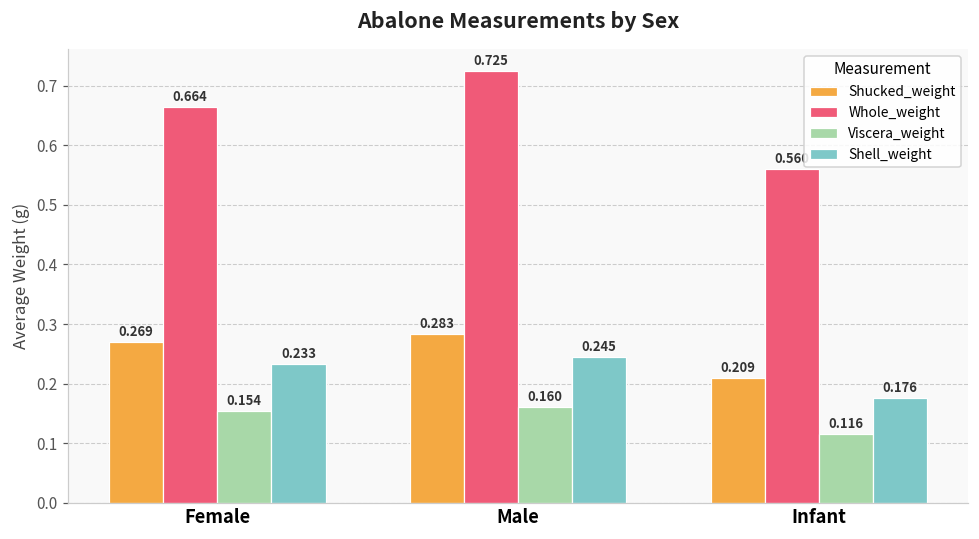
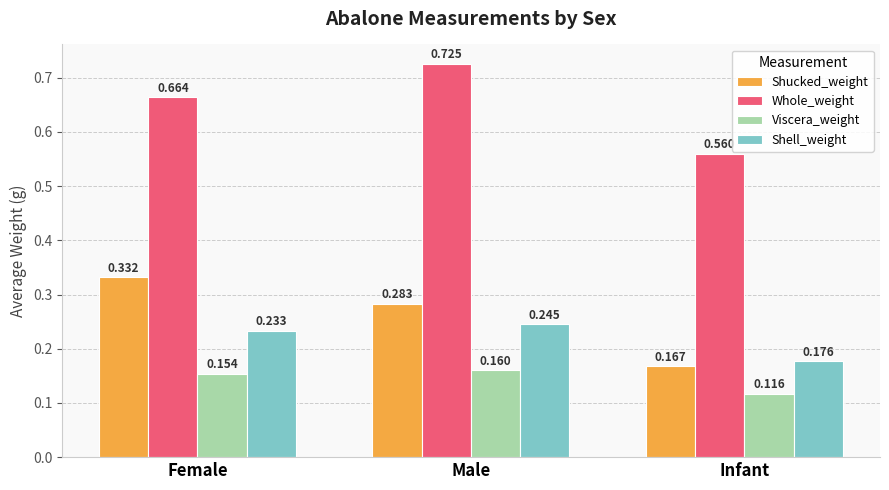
Shucked_weight, Female: 0.269 -> 0.332
Shucked_weight, Infant: 0.209 -> 0.167
